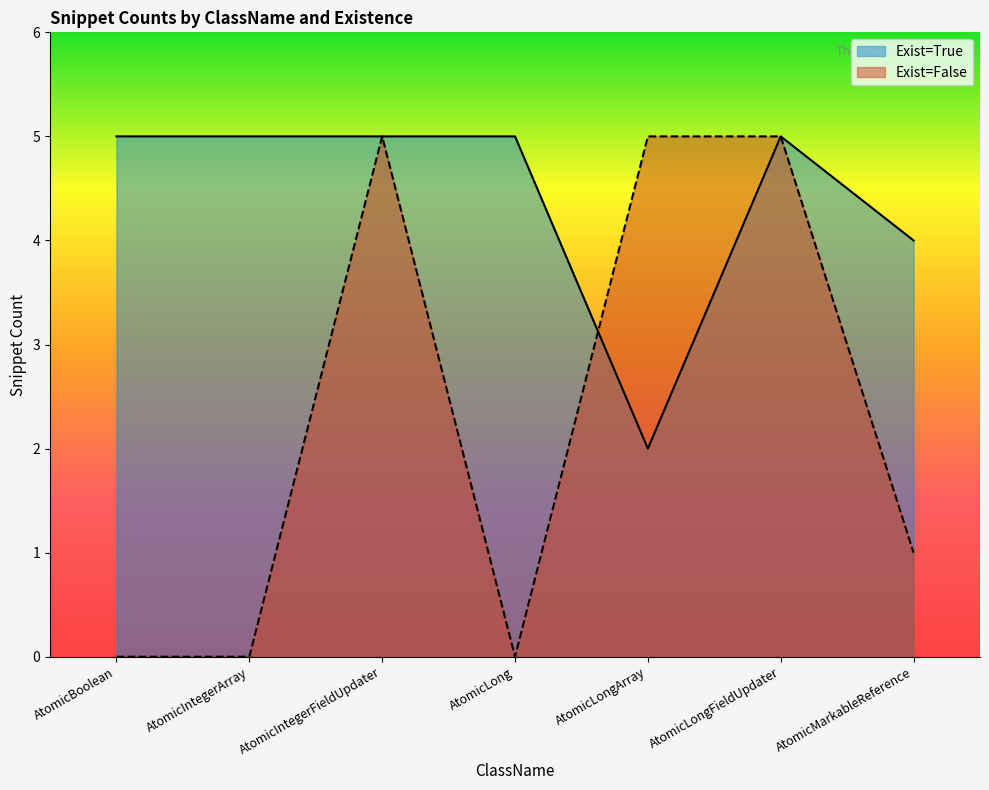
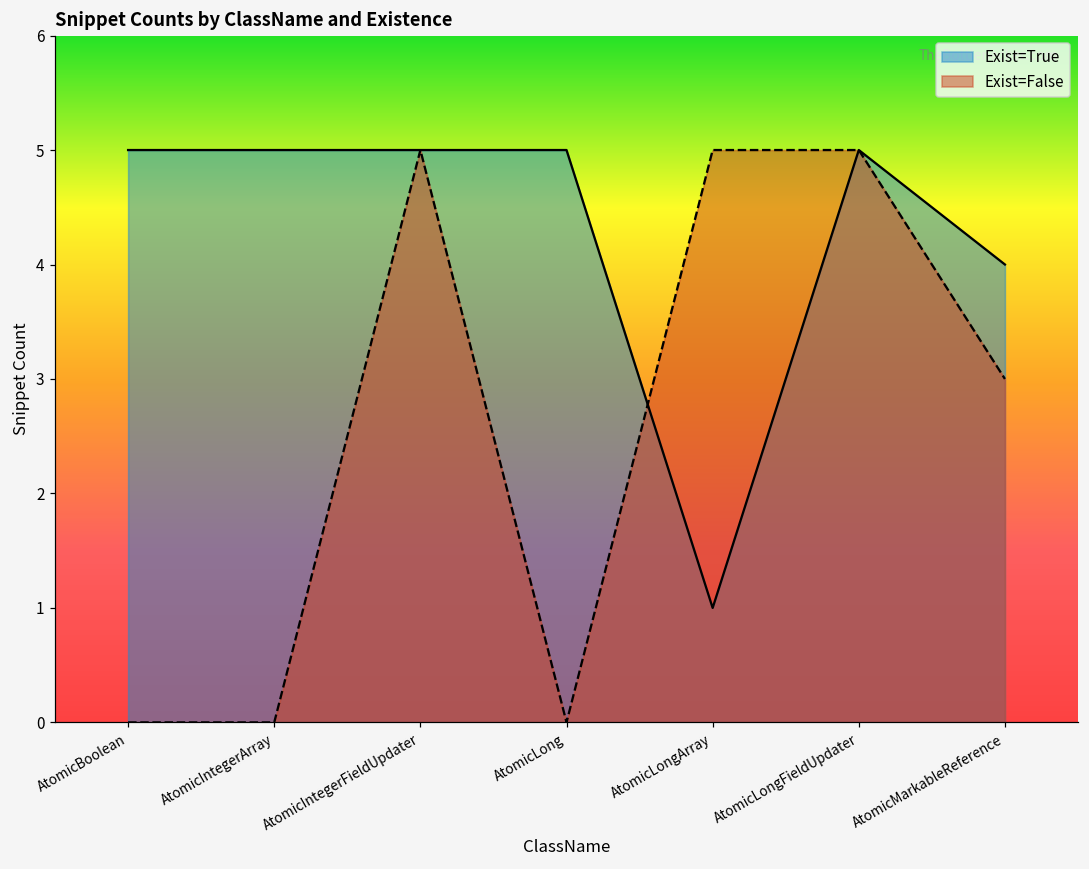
Exist=True, AtomicLongArray: 2 -> 1
Exist=False, AtomicMarkableReference: 1 -> 3
